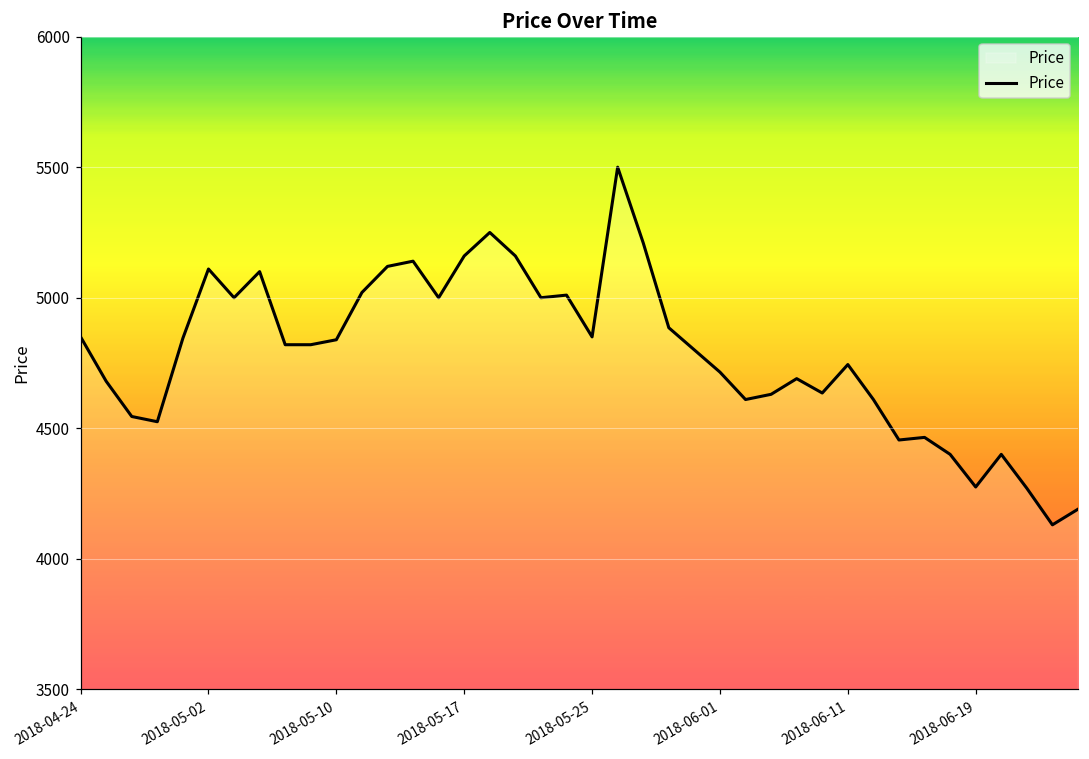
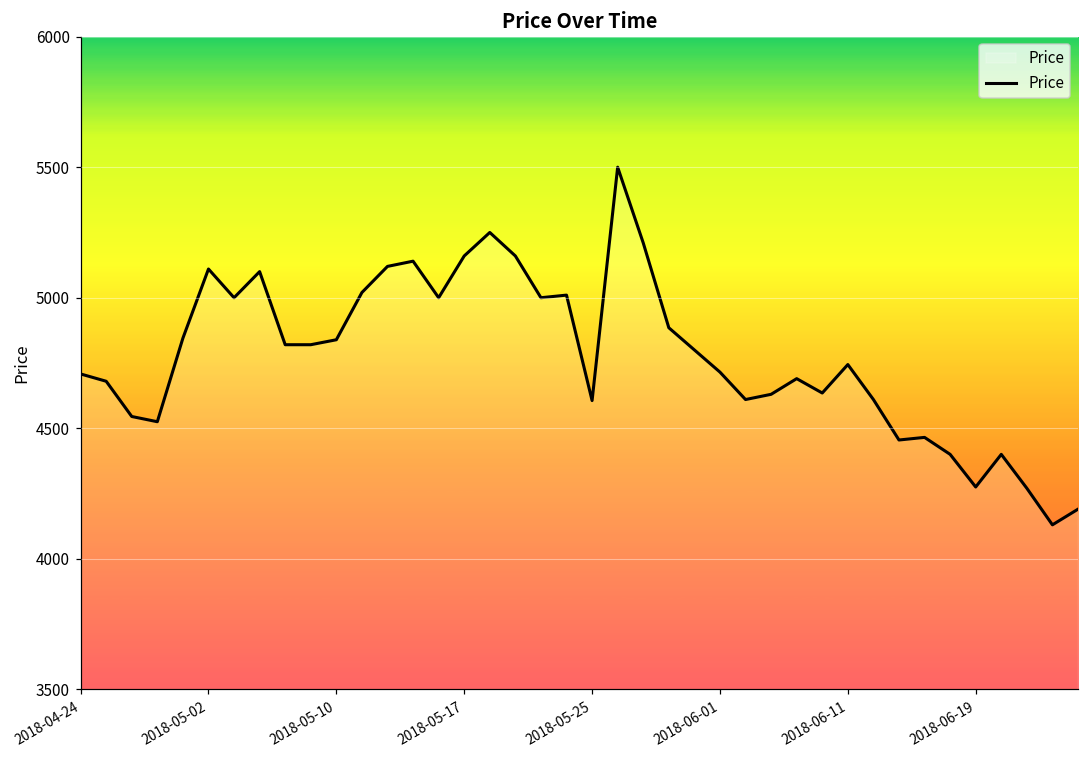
2018-04-24: 4850 -> 4710
2018-05-25: 4850 -> 4610
